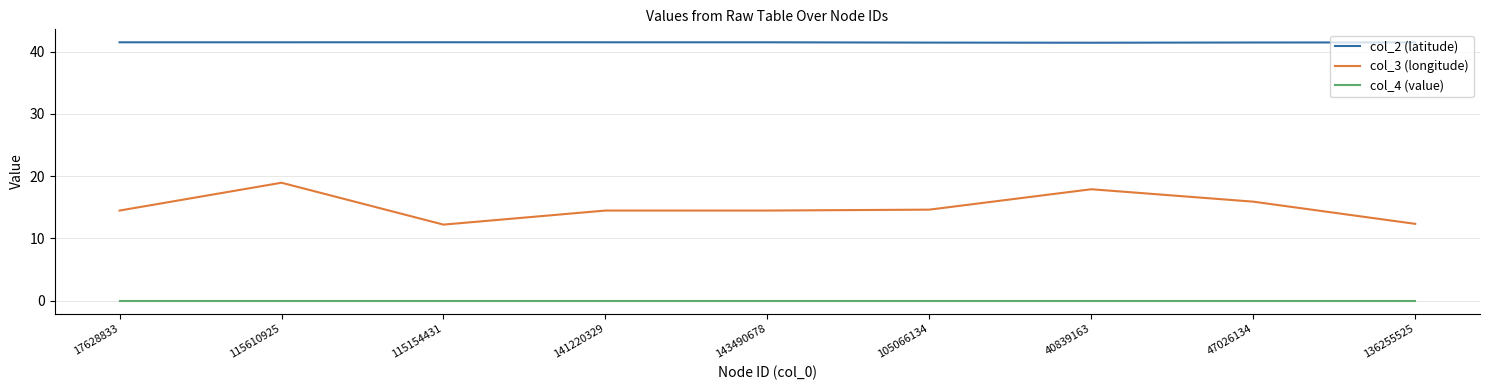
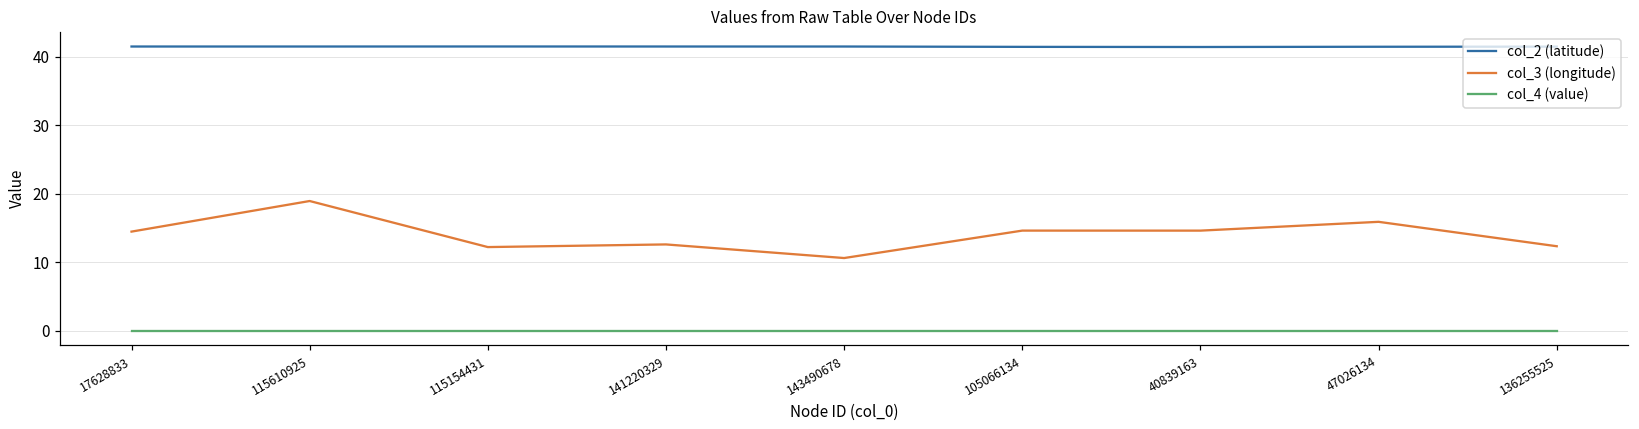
col_3 (longitude), 141220329: 14 -> 13
col_3 (longitude), 143490678: 14 -> 11
col_3 (longitude), 40839163: 18 -> 15
